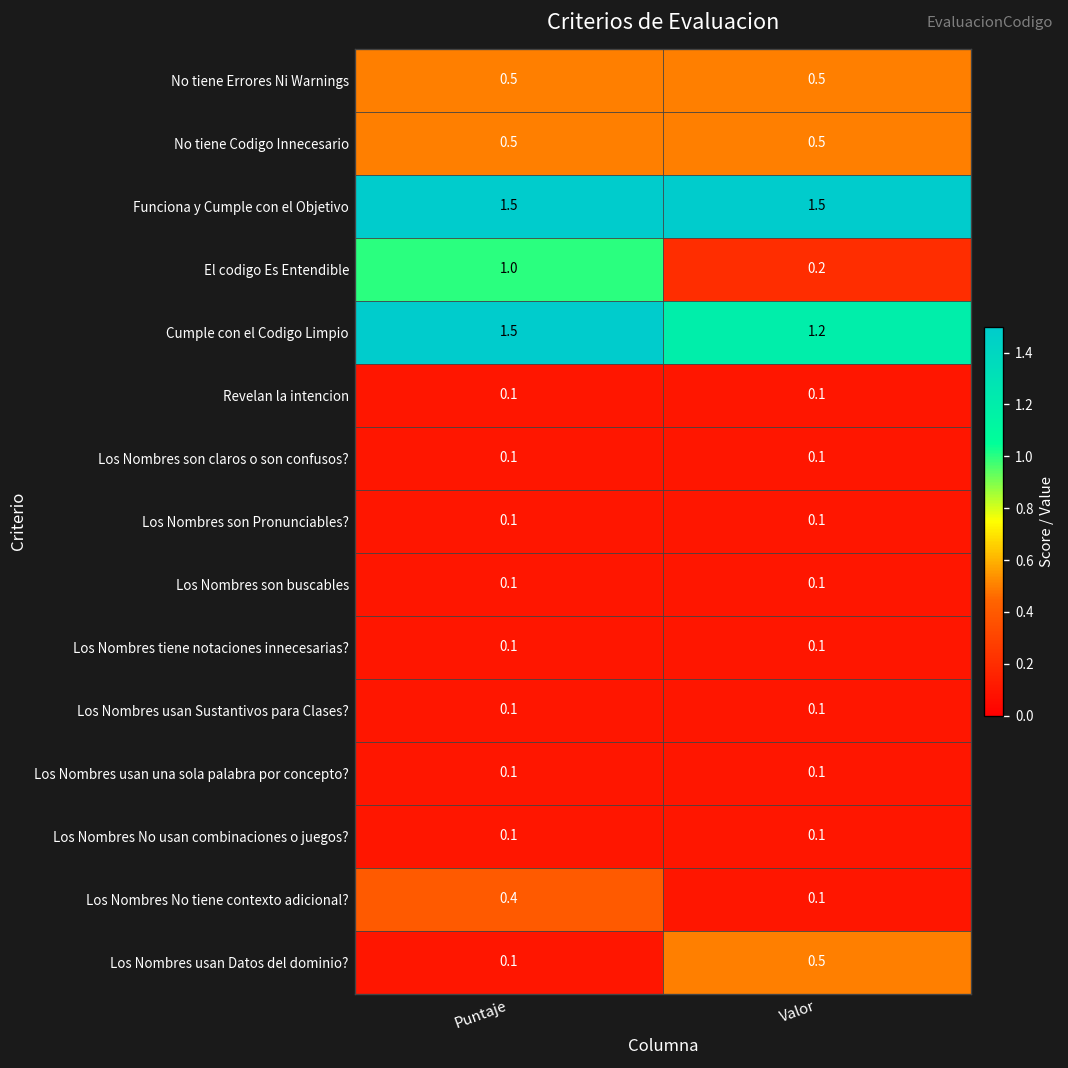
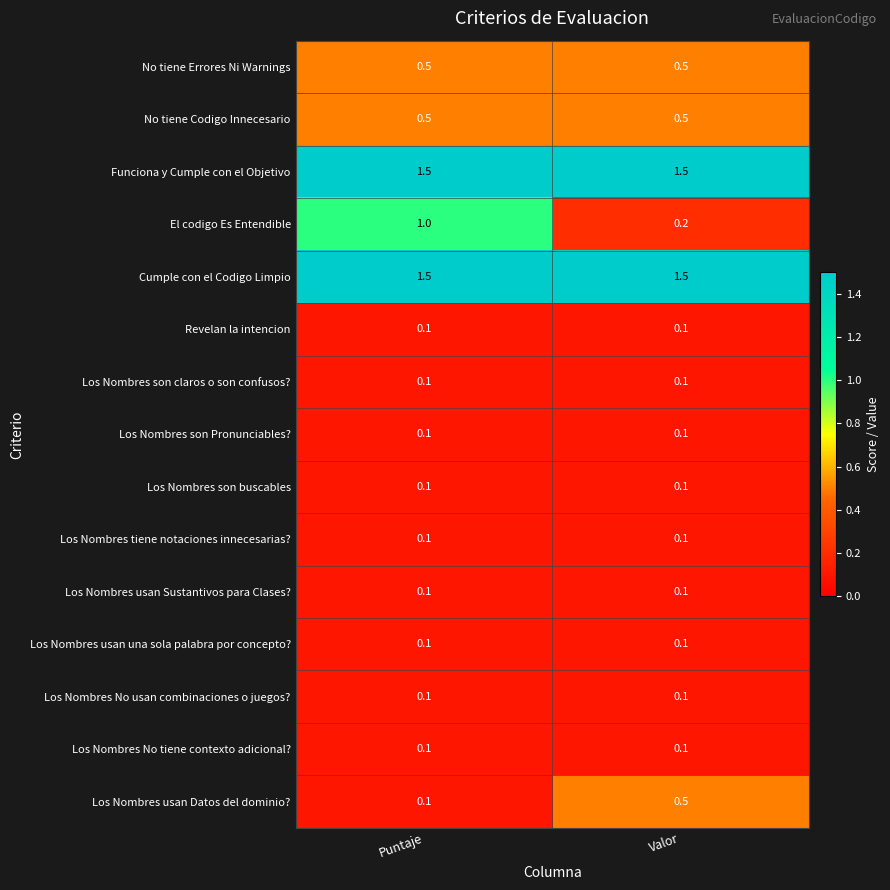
Cumple con el Codigo Limpio, Valor: 1.2 -> 1.5
Los Nombres No tiene contexto adicional?, Puntaje: 0.4 -> 0.1
